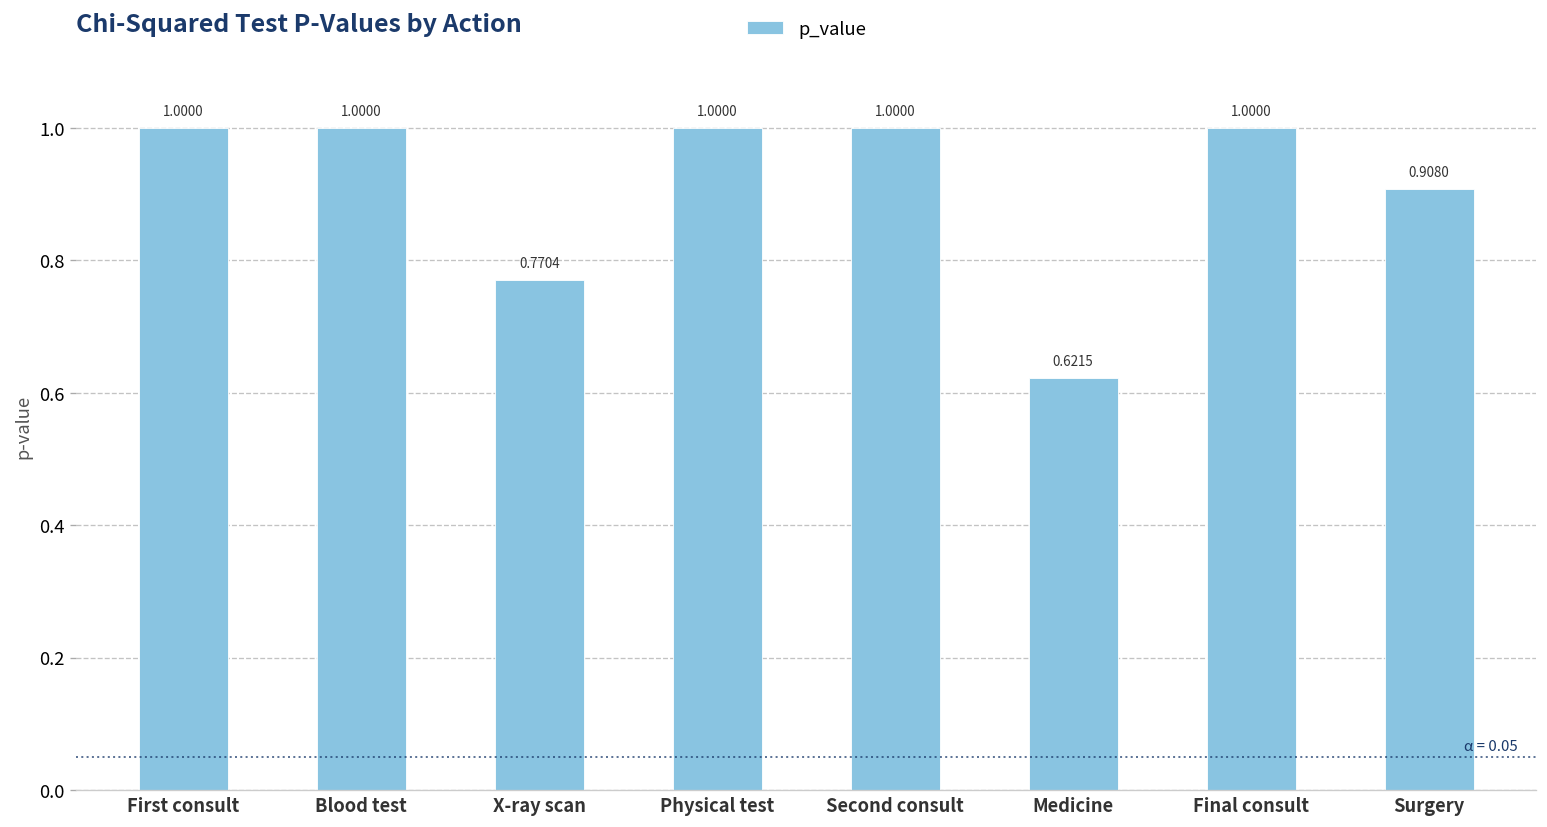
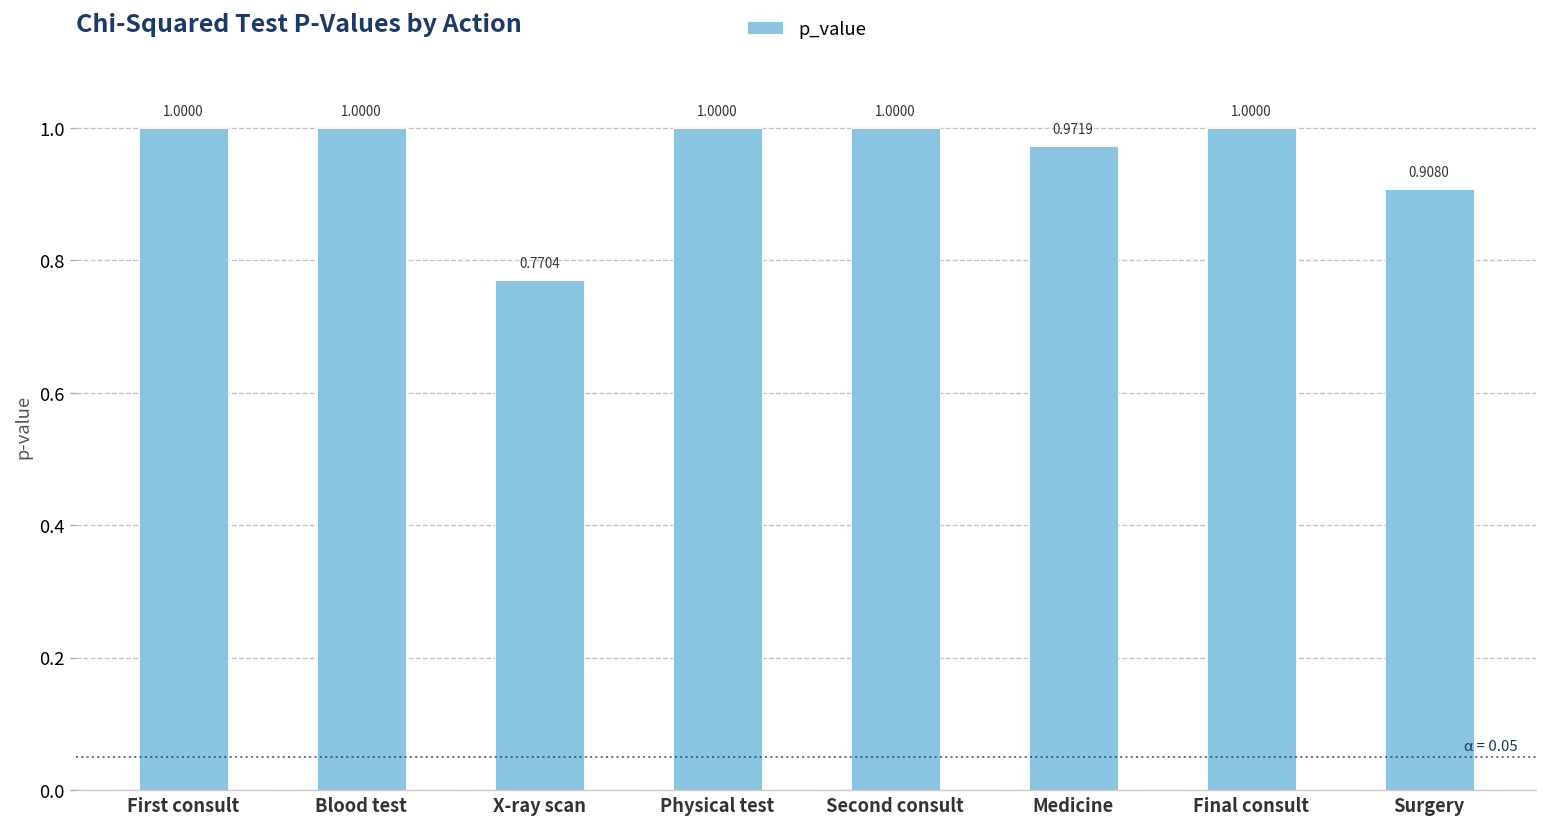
Medicine: 0.6215 -> 0.9719
